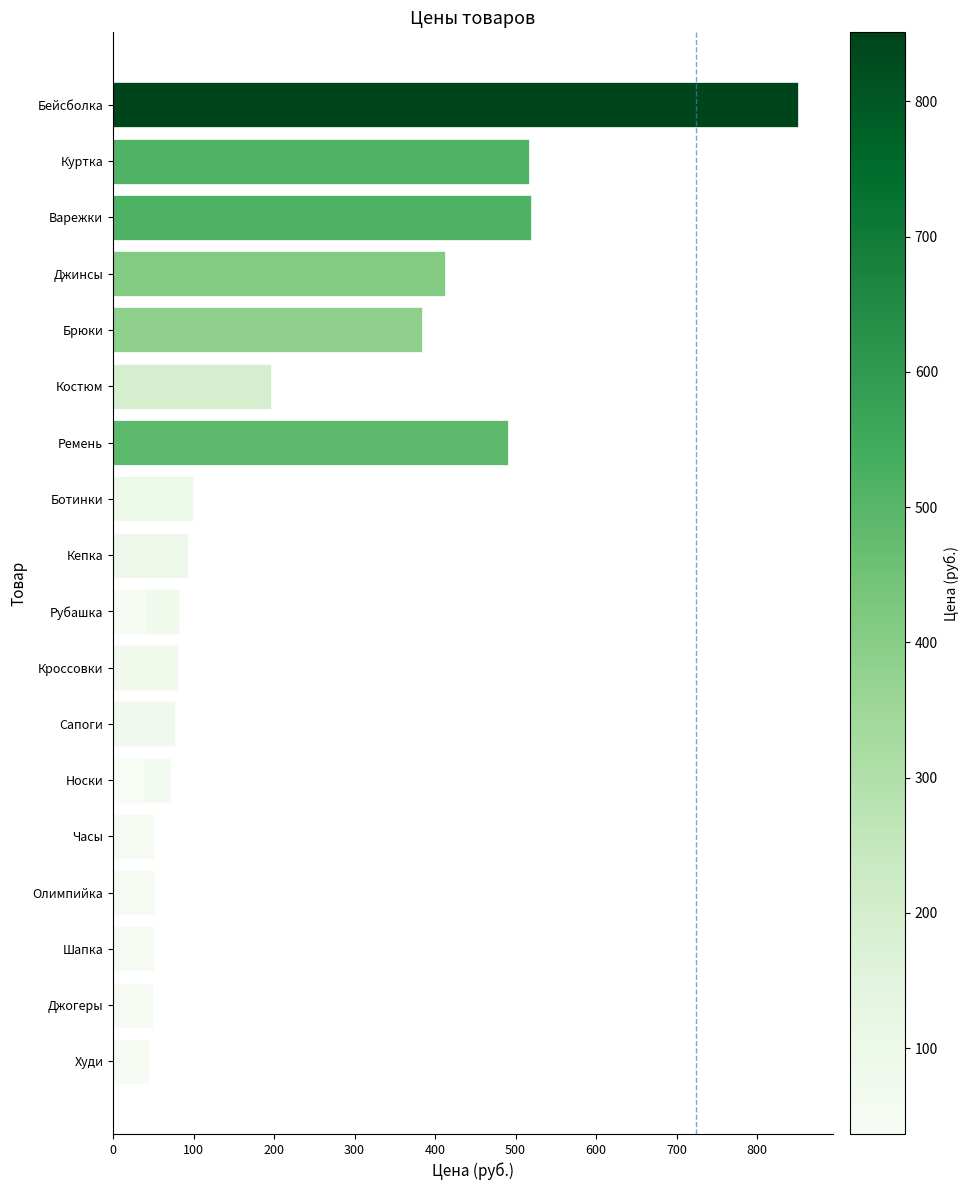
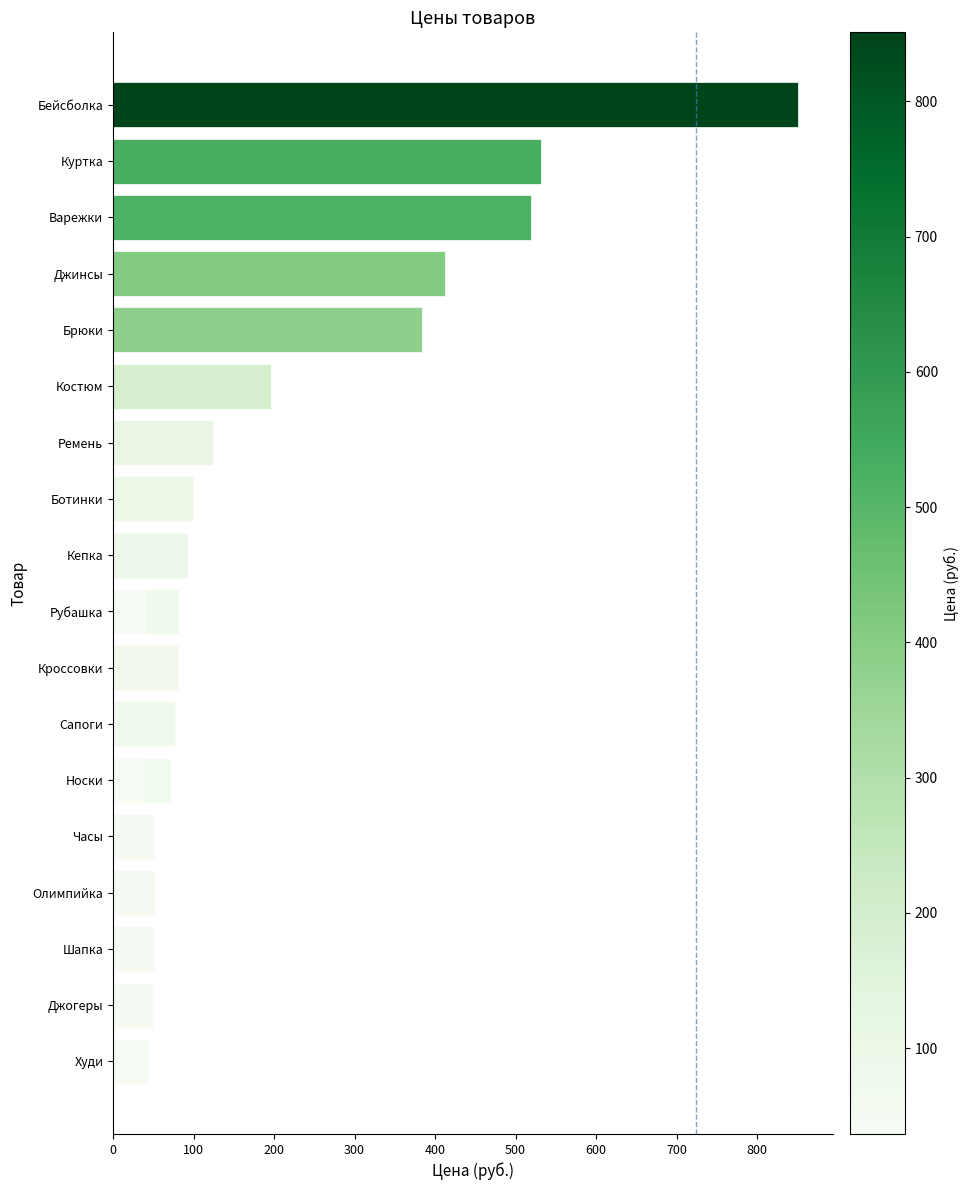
Куртка: 520 -> 530
Ремень: 490 -> 120
